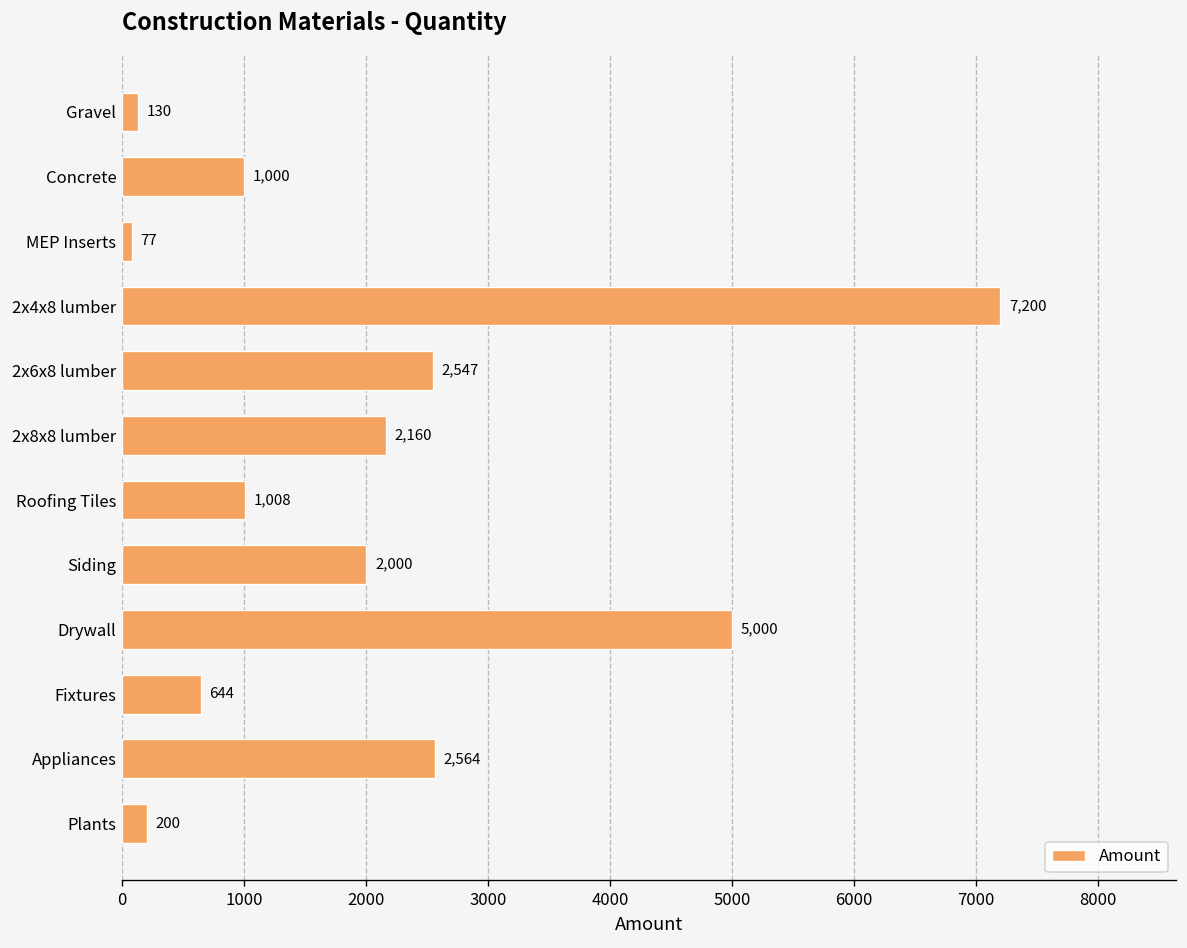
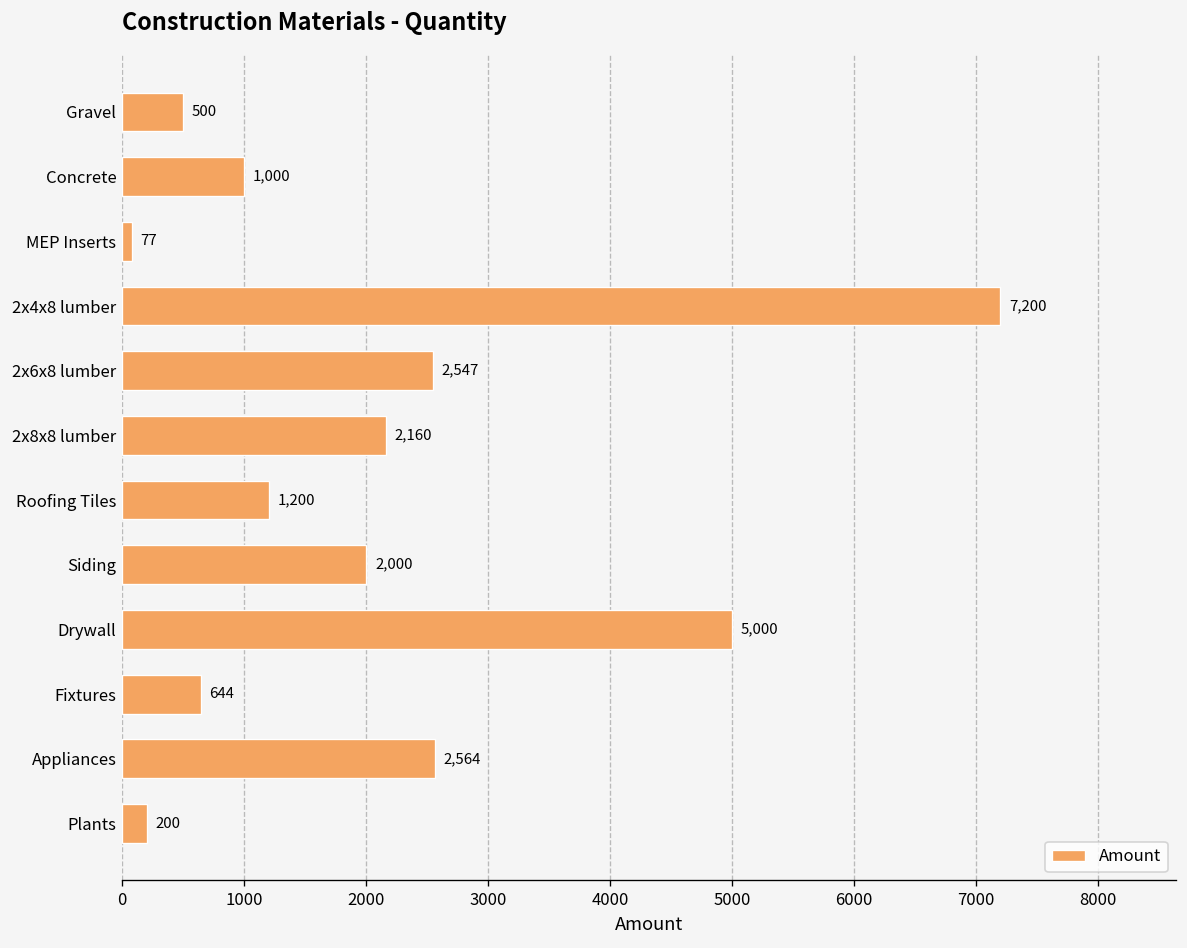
Gravel: 130 -> 500
Roofing Tiles: 1,008 -> 1,200
